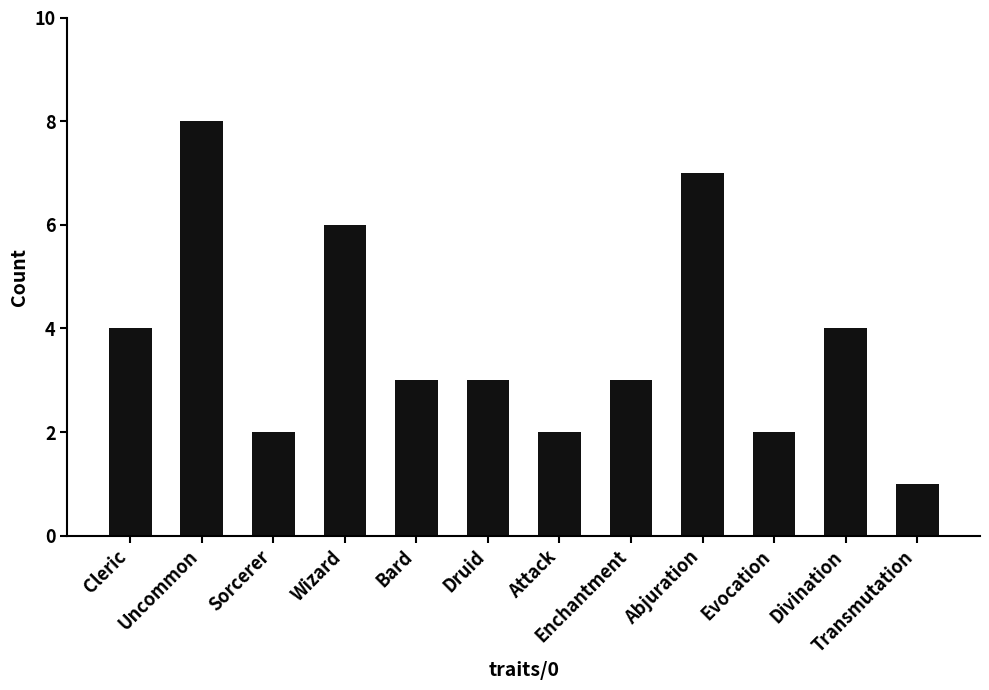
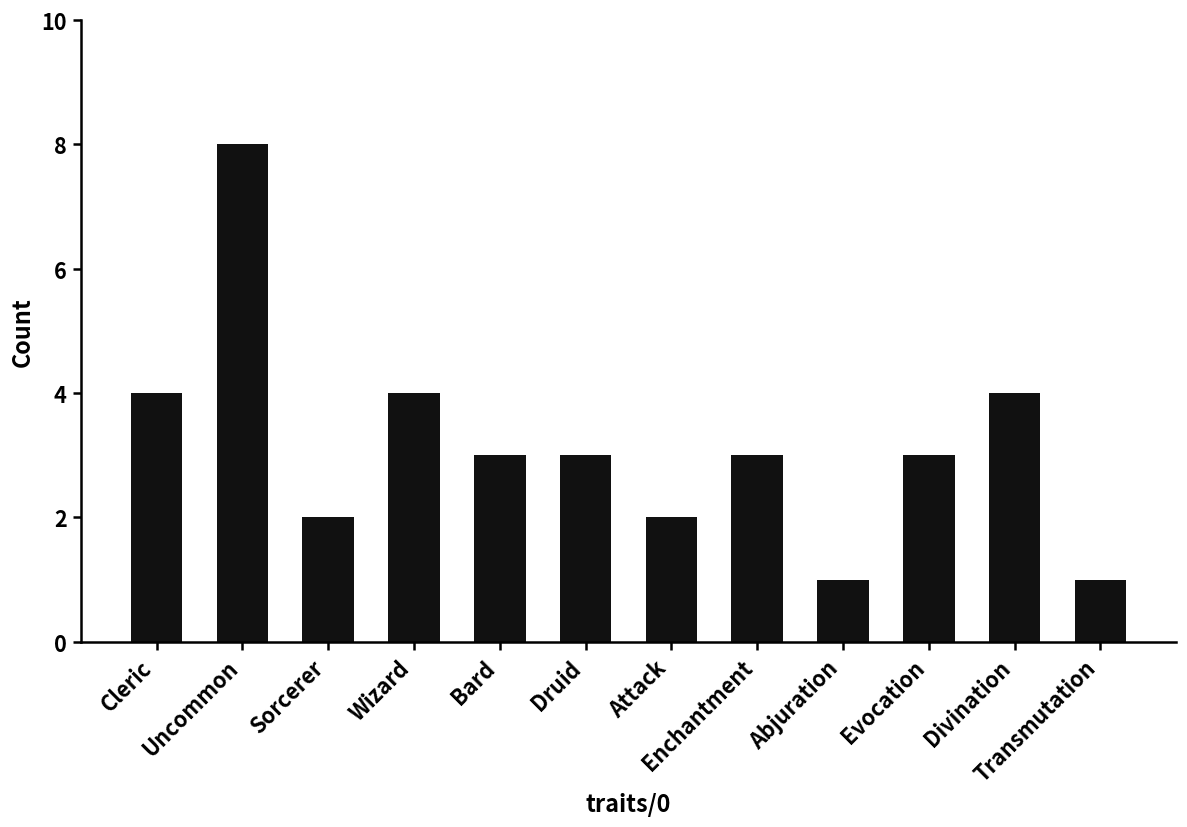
Wizard: 6 -> 4
Abjuration: 7 -> 1
Evocation: 2 -> 3
